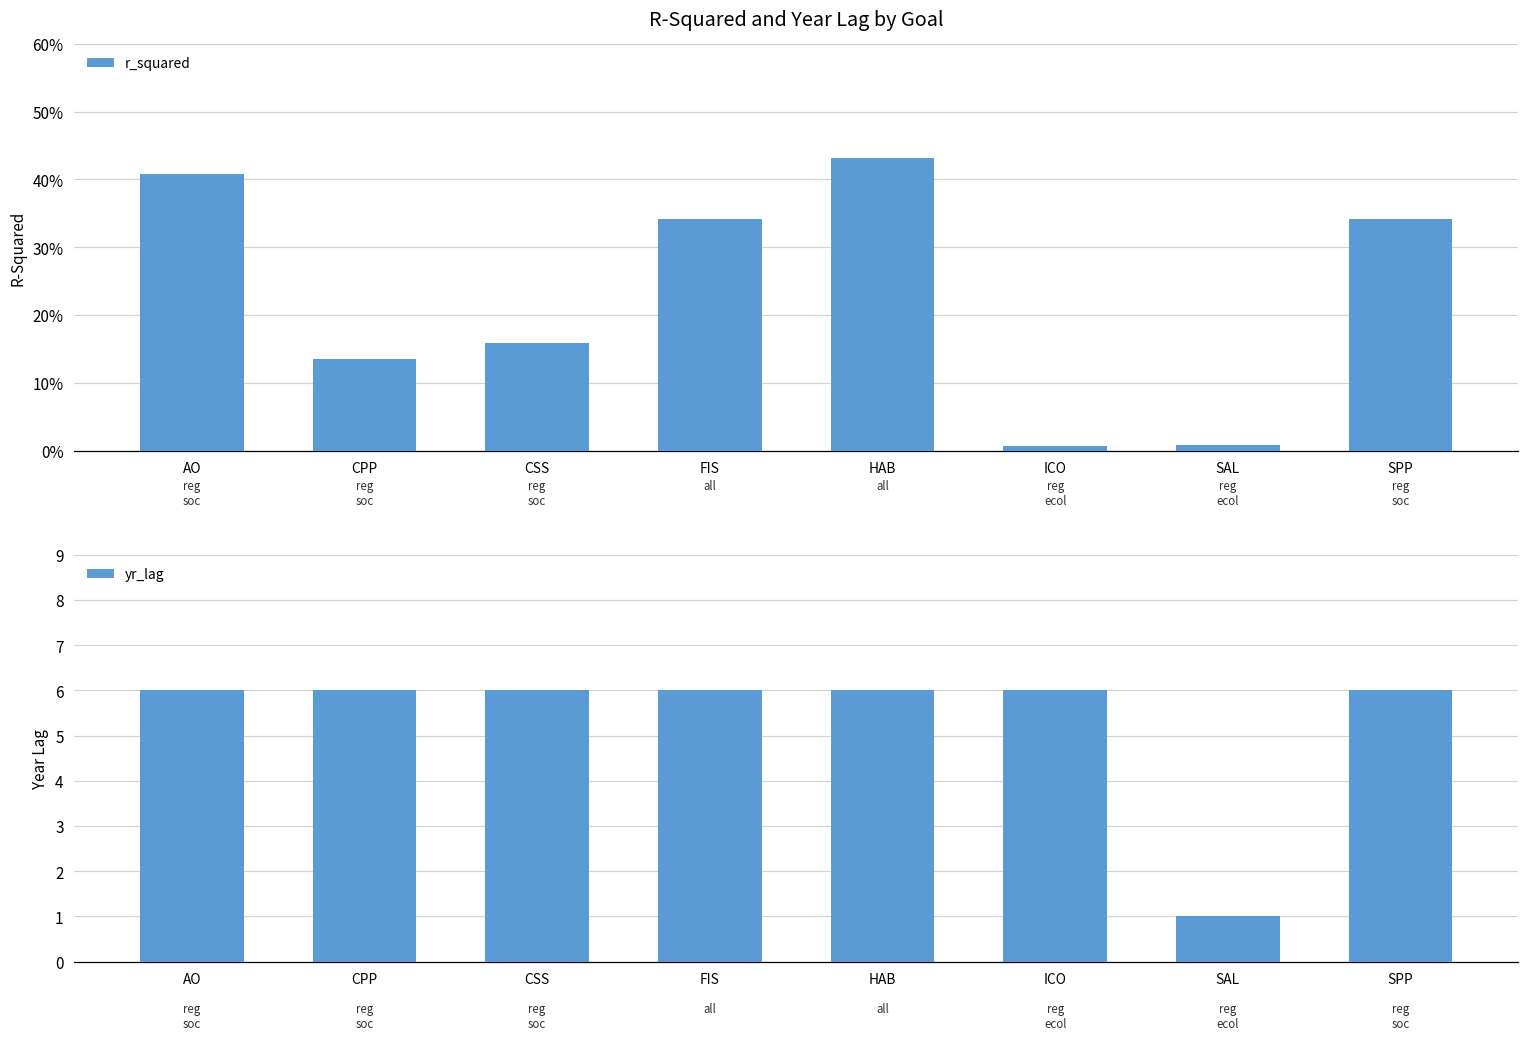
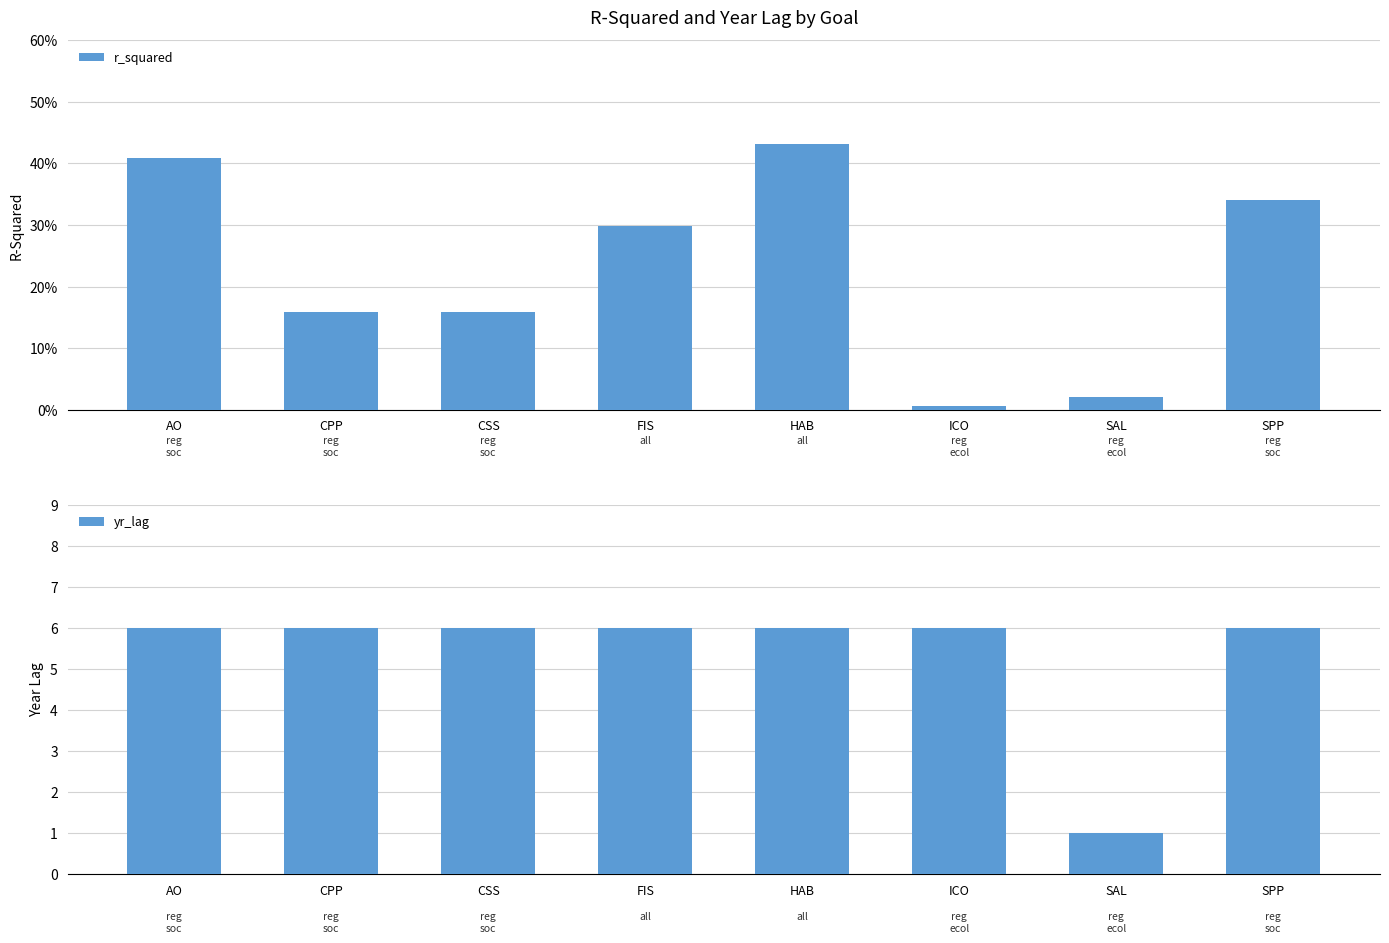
R-Squared and Year Lag by Goal, CPP: 14% -> 16%
R-Squared and Year Lag by Goal, FIS: 34% -> 30%
R-Squared and Year Lag by Goal, SAL: 1% -> 2%
